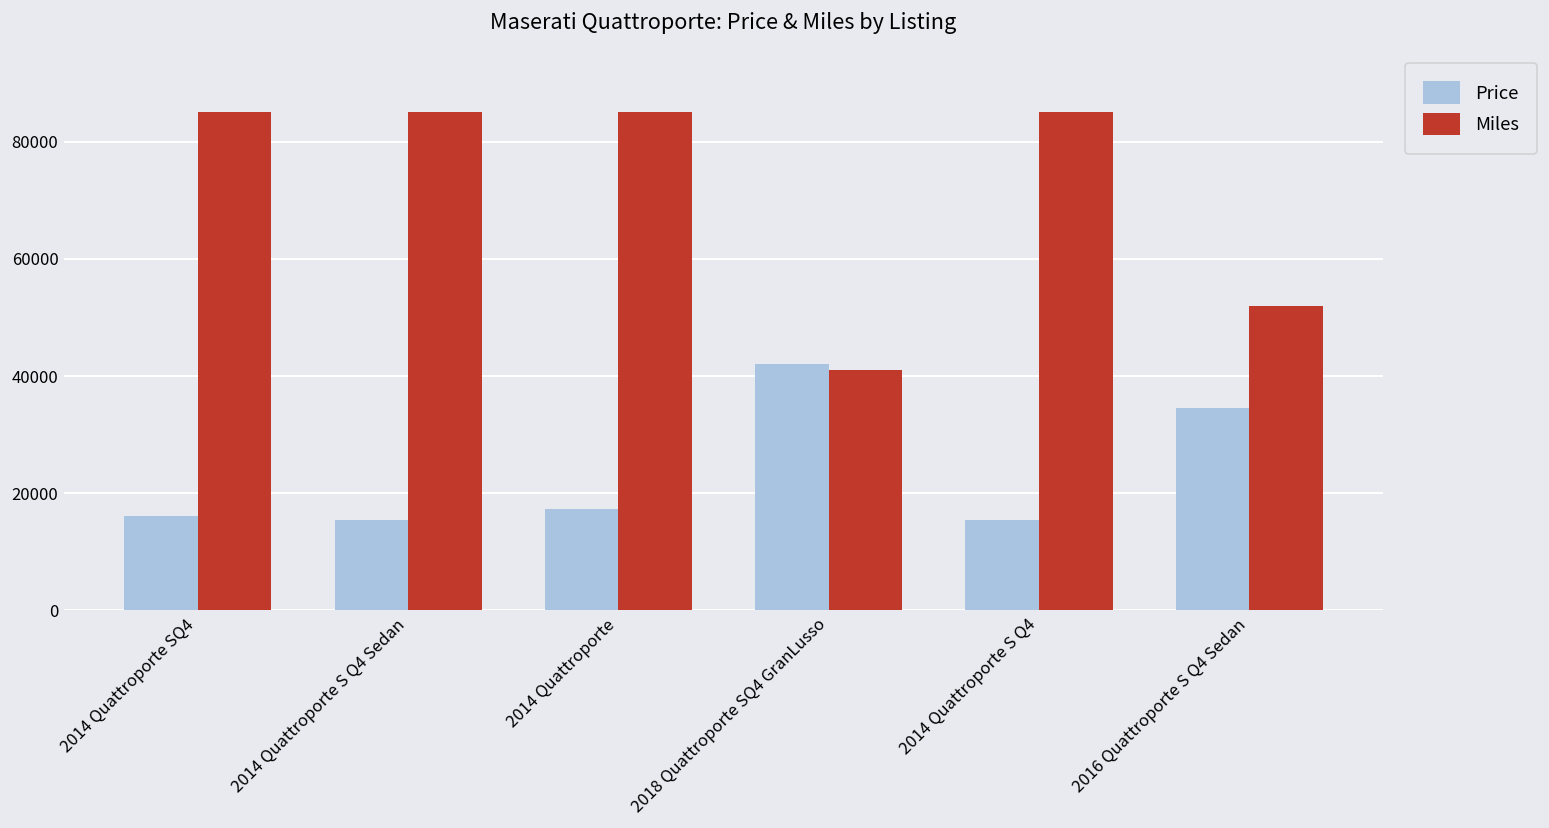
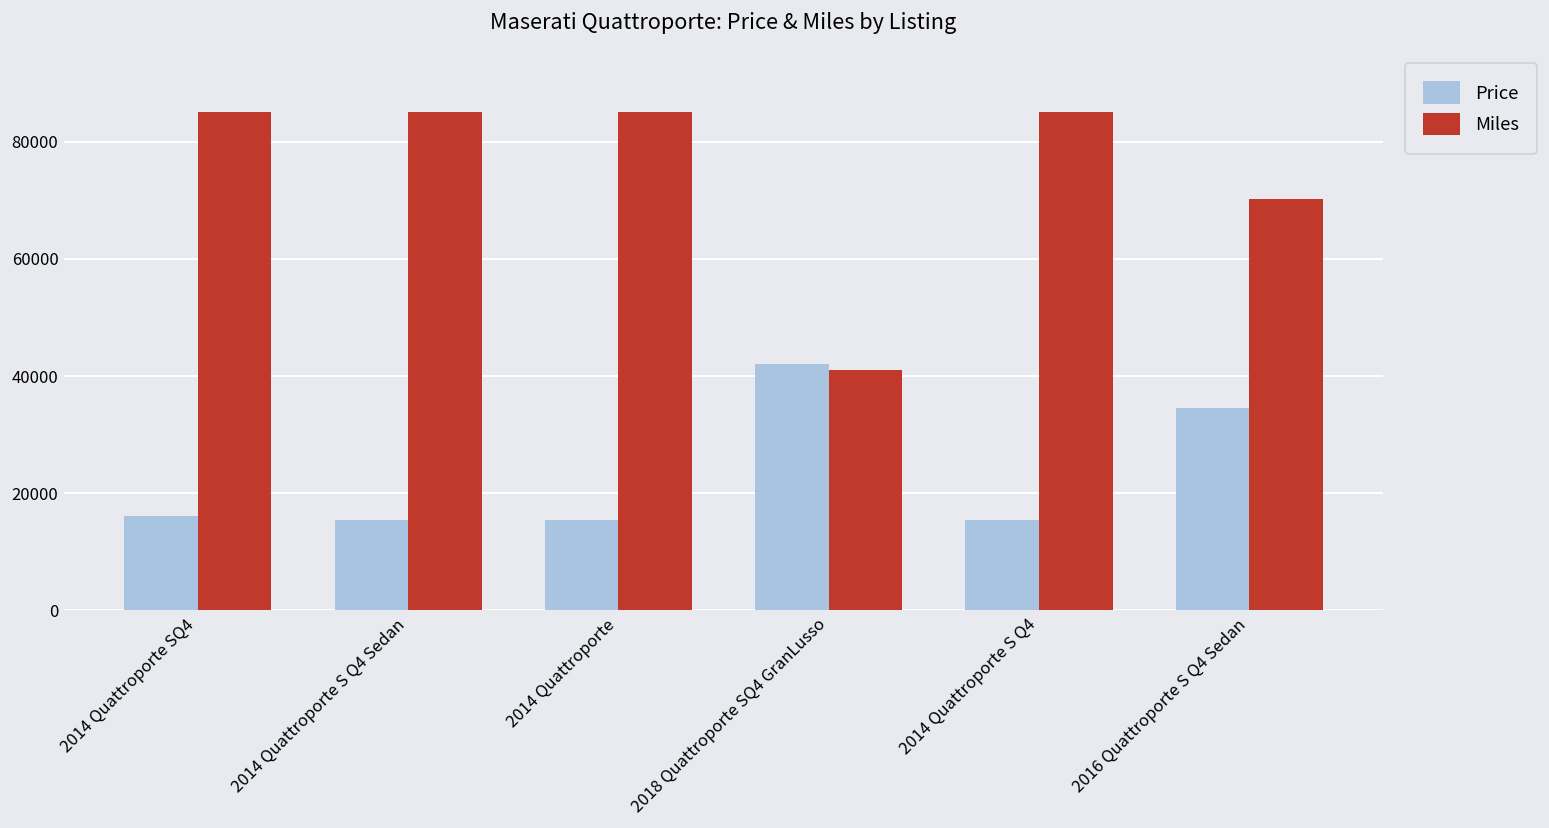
Price, 2014 Quattroporte: 17000 -> 16000
Miles, 2016 Quattroporte S Q4 Sedan: 52000 -> 70000
